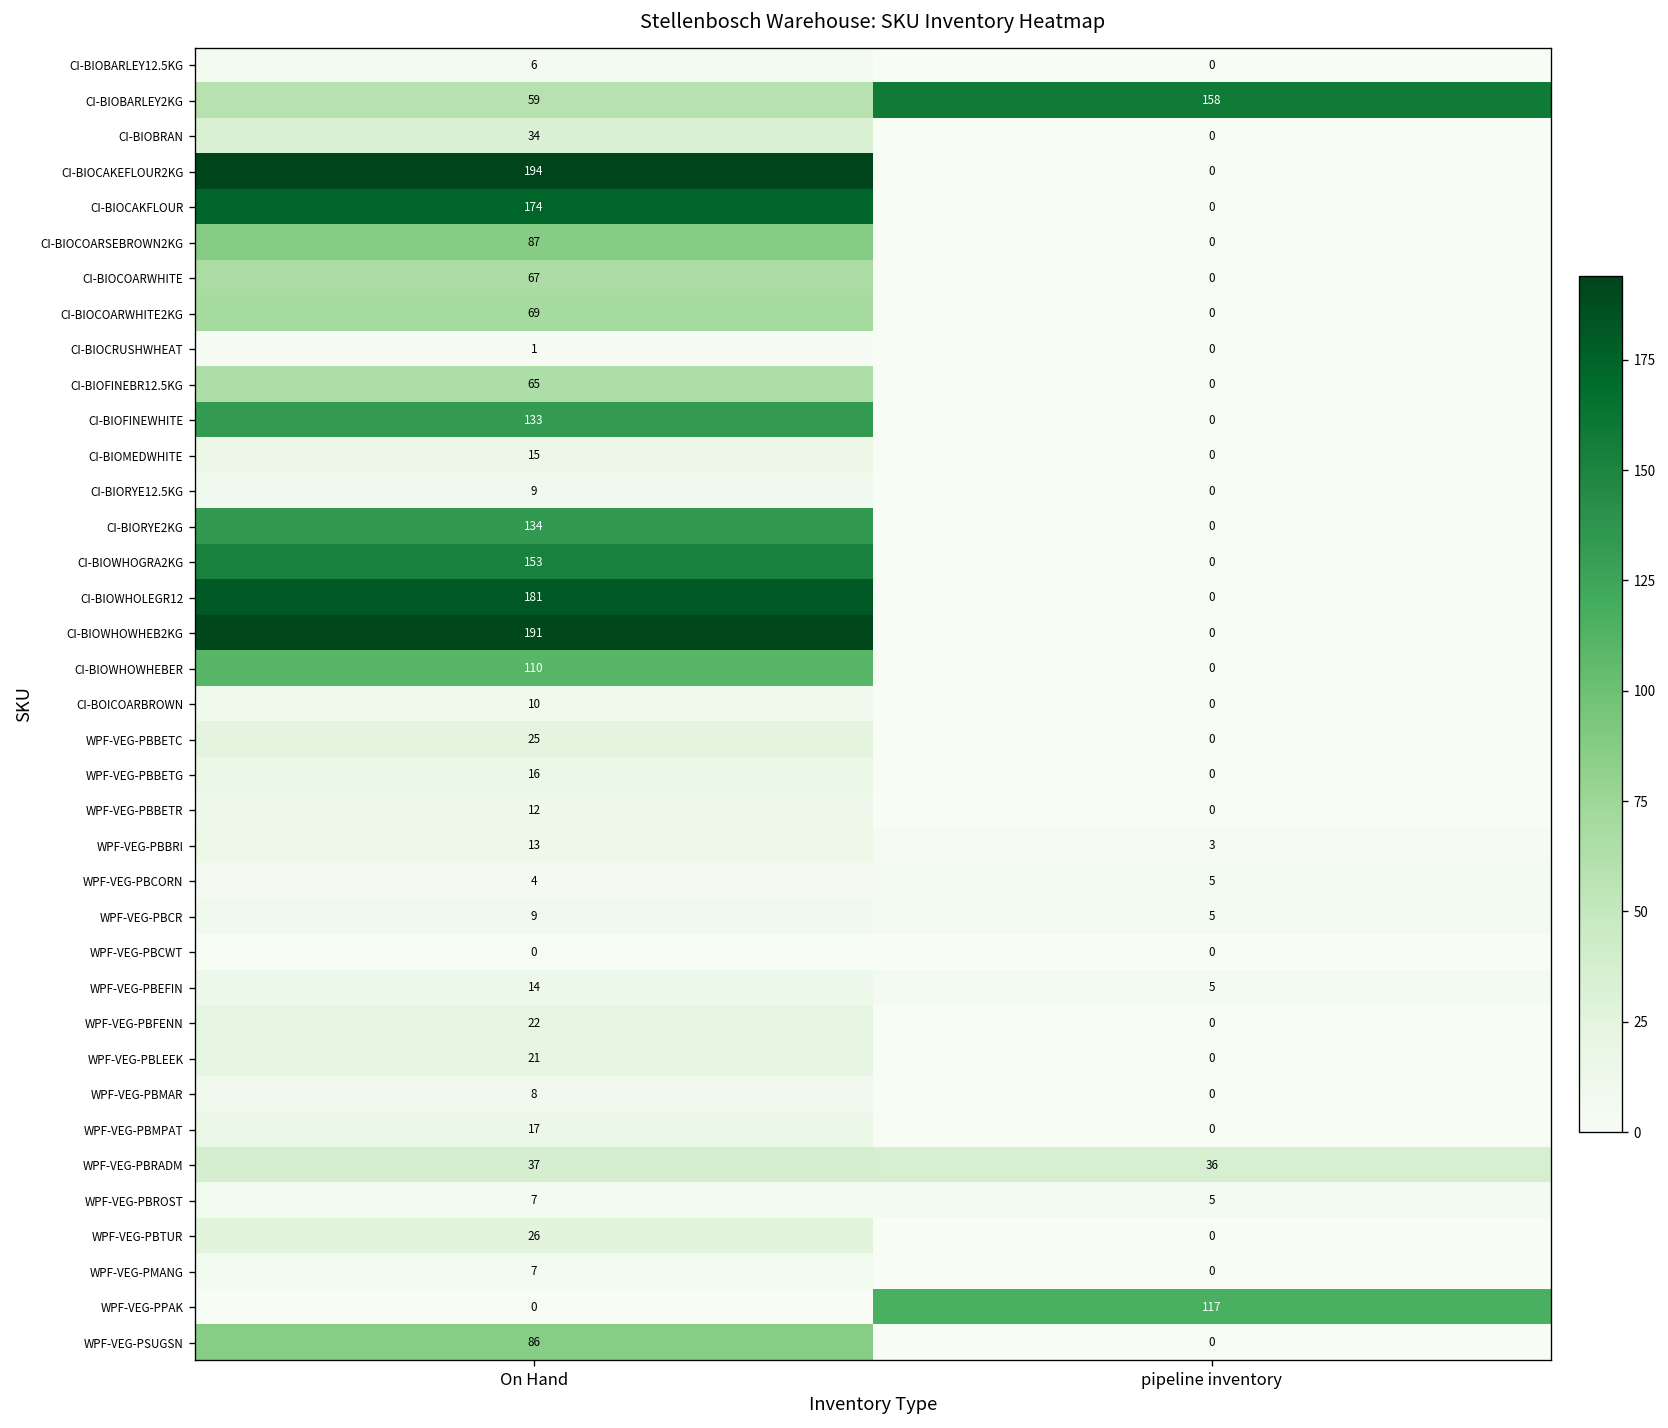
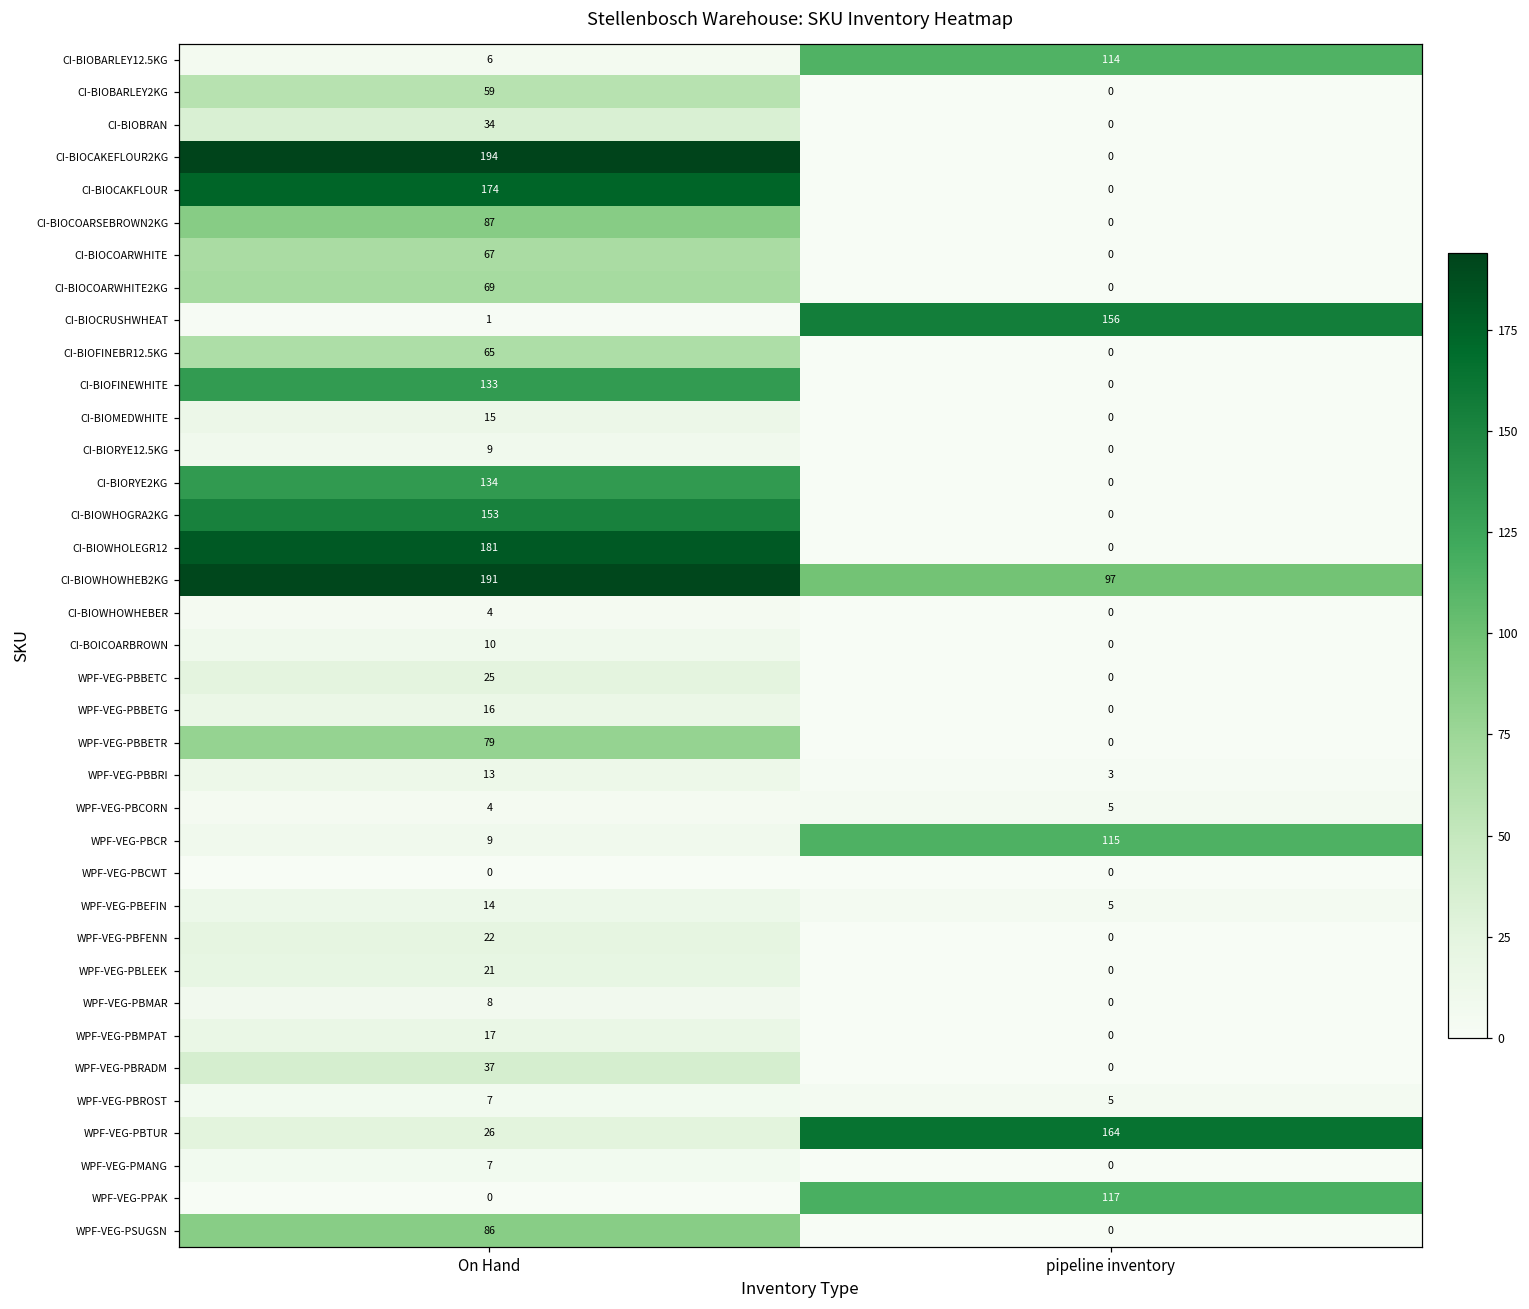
CI-BIOBARLEY12.5KG, pipeline inventory: 0 -> 114
CI-BIOBARLEY2KG, pipeline inventory: 158 -> 0
CI-BIOCRUSHWHEAT, pipeline inventory: 0 -> 156
CI-BIOWHOWHEB2KG, pipeline inventory: 0 -> 97
CI-BIOWHOWHEBER, On Hand: 110 -> 4
WPF-VEG-PBBETR, On Hand: 12 -> 79
WPF-VEG-PBCR, pipeline inventory: 5 -> 115
WPF-VEG-PBRADM, pipeline inventory: 36 -> 0
WPF-VEG-PBTUR, pipeline inventory: 0 -> 164
